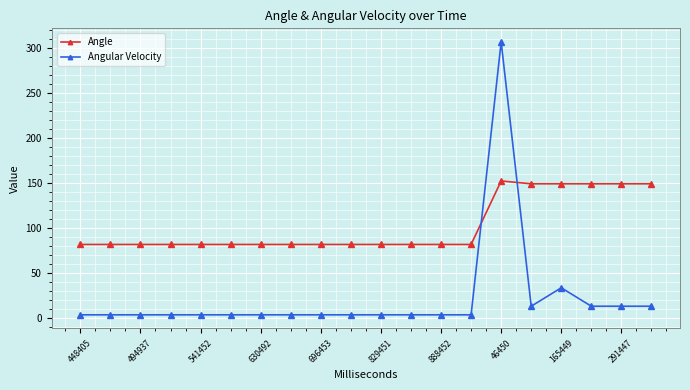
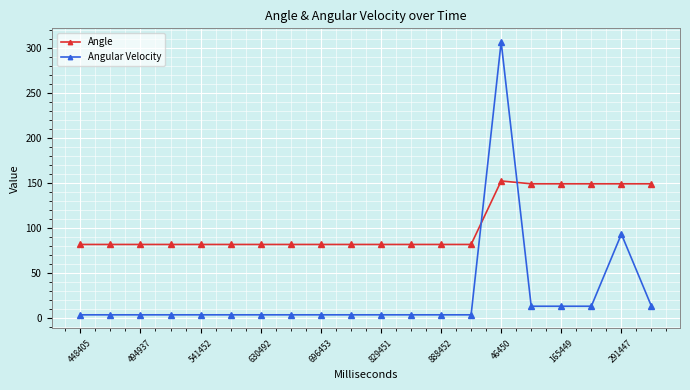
Angular Velocity, 165449: 30 -> 10
Angular Velocity, 291447: 10 -> 90
